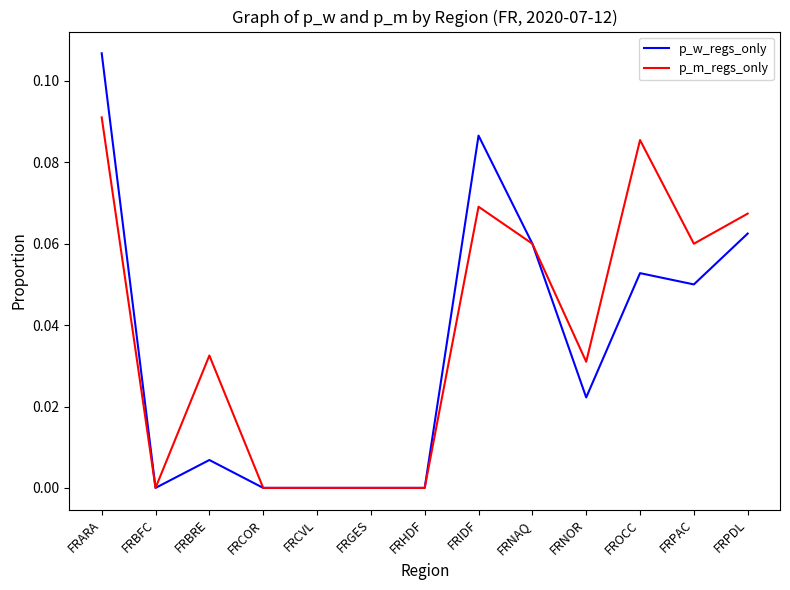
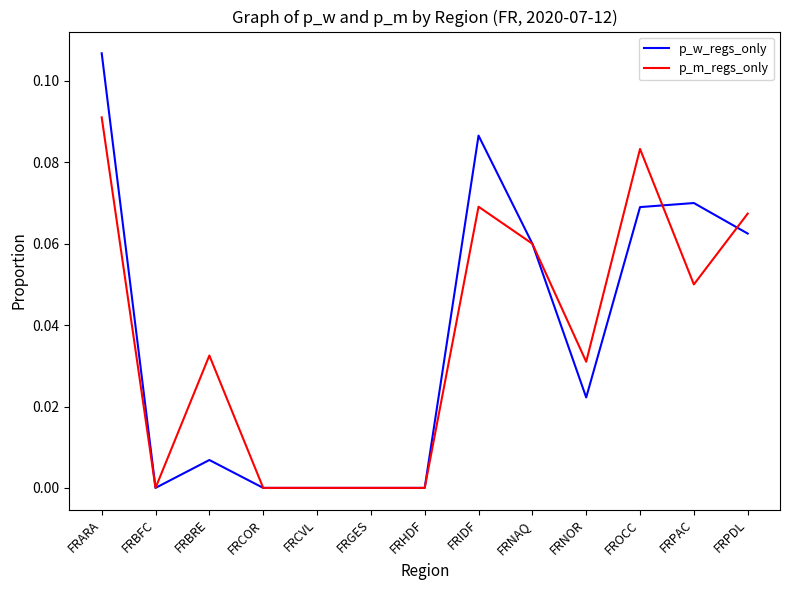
p_w_regs_only, FROCC: 0.053 -> 0.069
p_m_regs_only, FROCC: 0.085 -> 0.083
p_w_regs_only, FRPAC: 0.05 -> 0.07
p_m_regs_only, FRPAC: 0.06 -> 0.05
